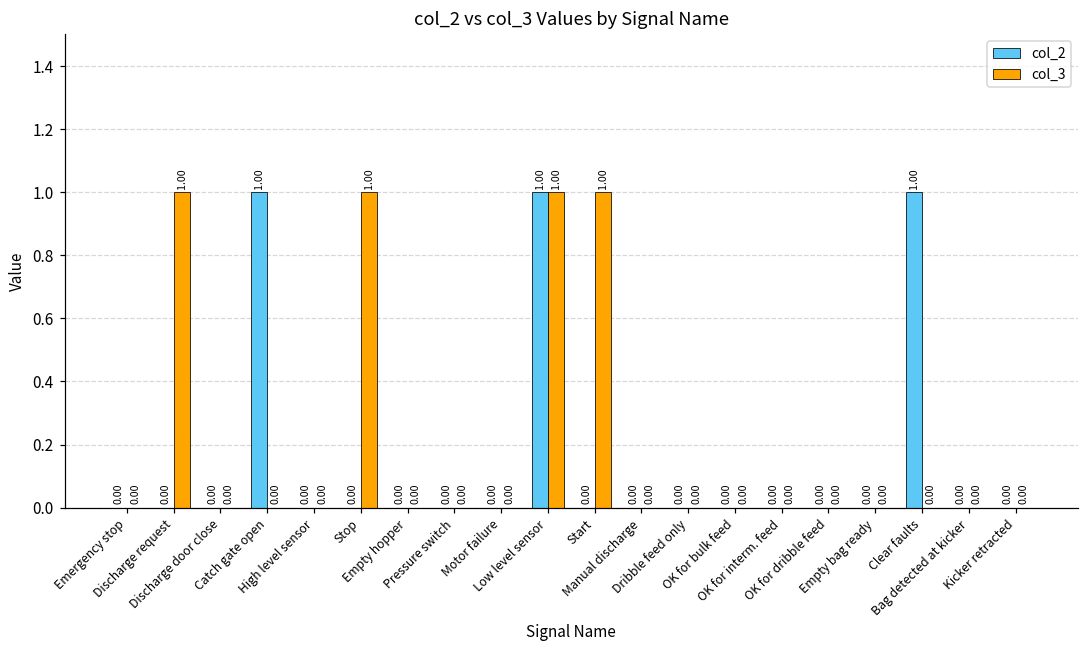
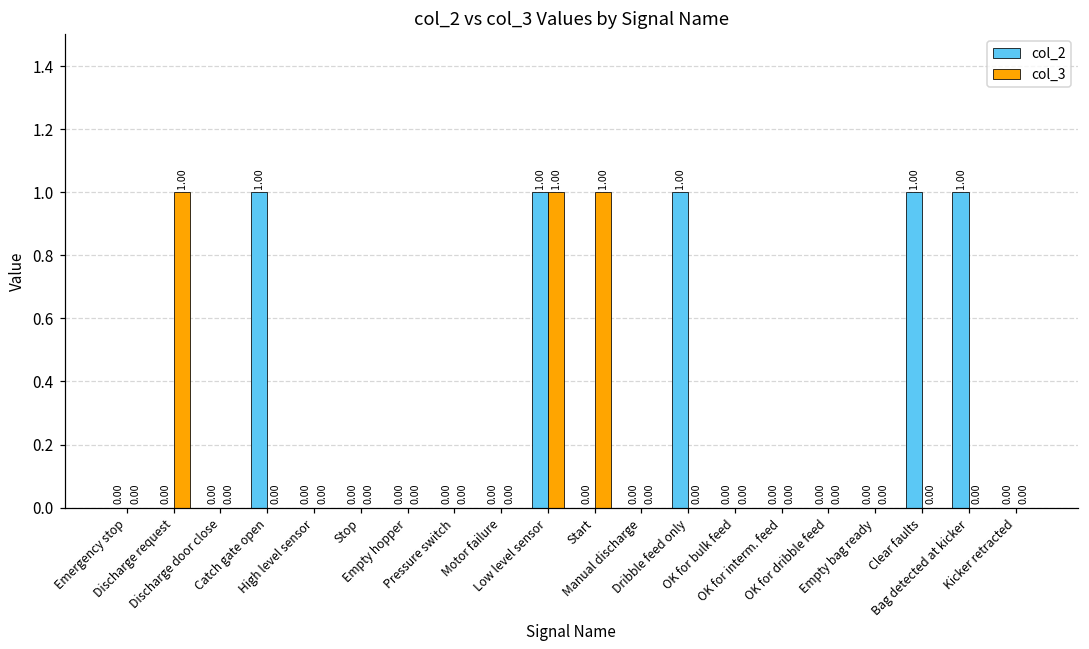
col_3, Stop: 1.00 -> 0.00
col_2, Dribble feed only: 0.00 -> 1.00
col_2, Bag detected at kicker: 0.00 -> 1.00
